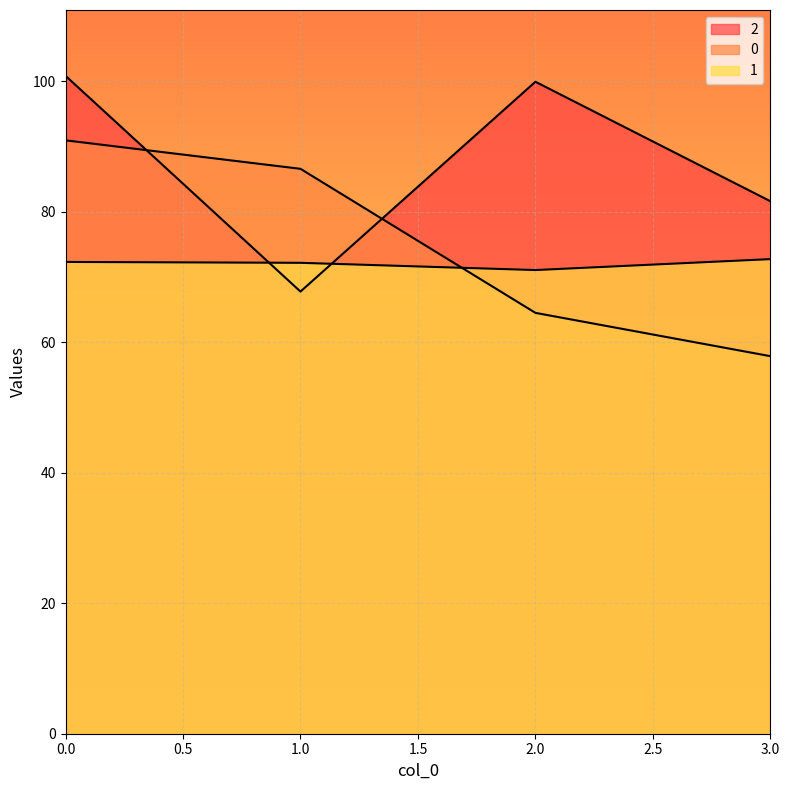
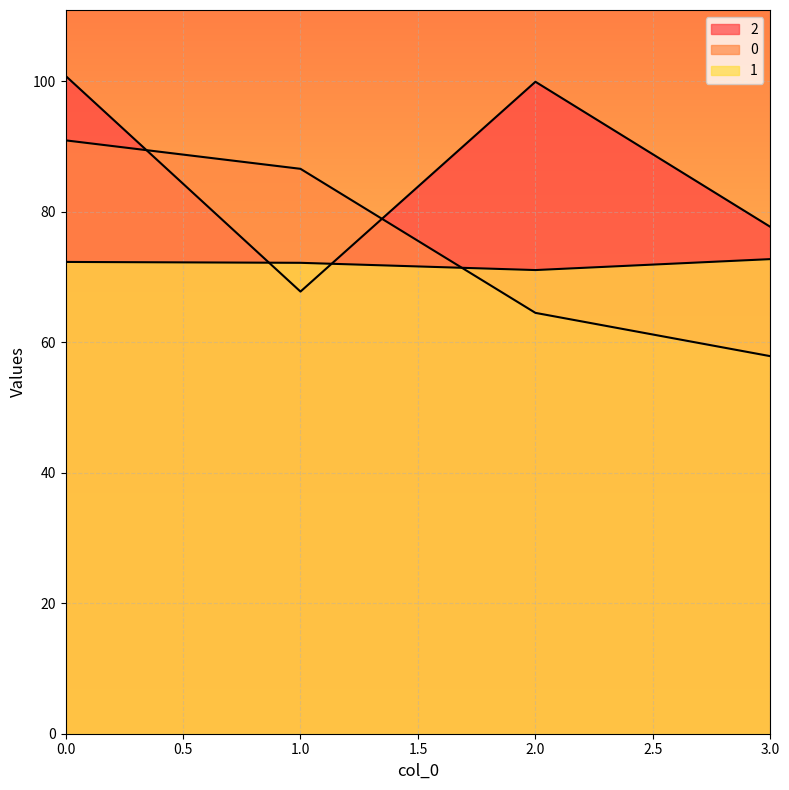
2, 3.0: 82 -> 78
